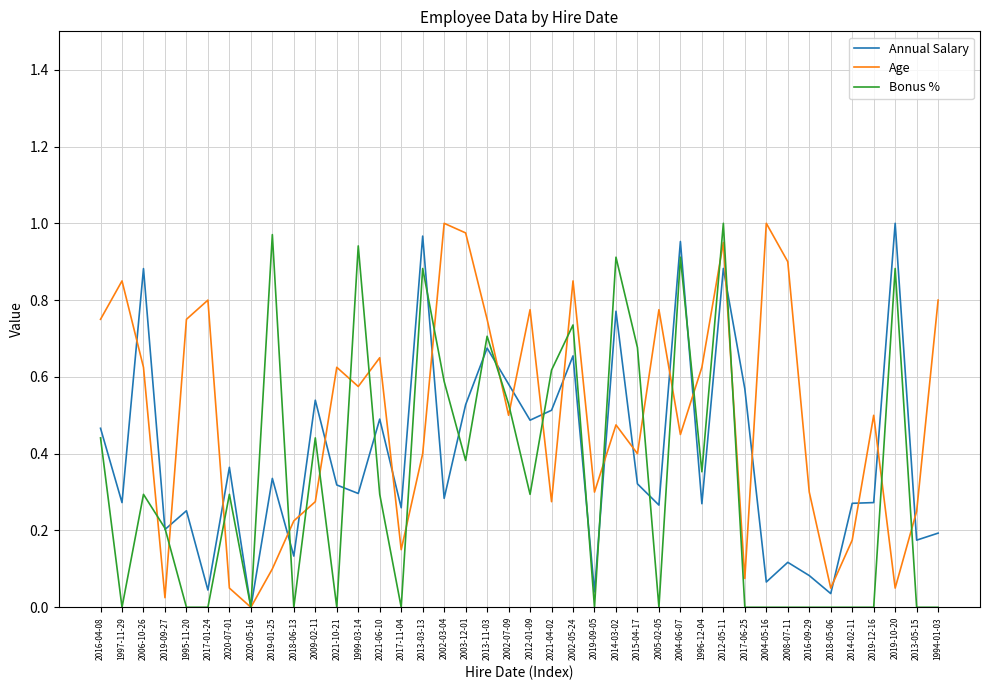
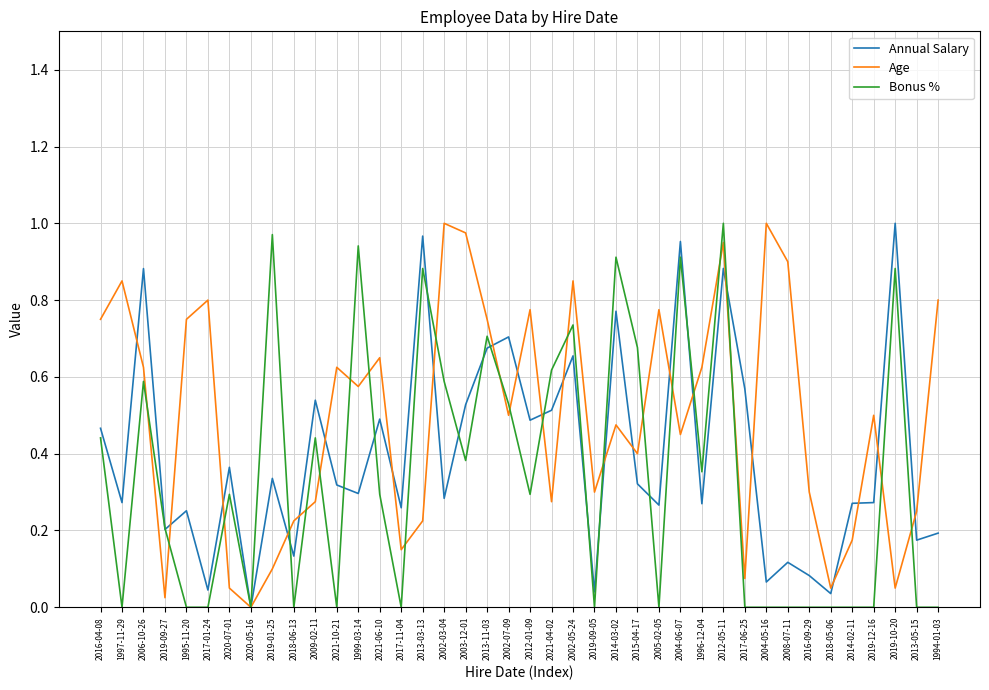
Bonus %, 2006-10-26: 0.29 -> 0.59
Age, 2013-03-13: 0.40 -> 0.23
Annual Salary, 2002-07-09: 0.58 -> 0.70
